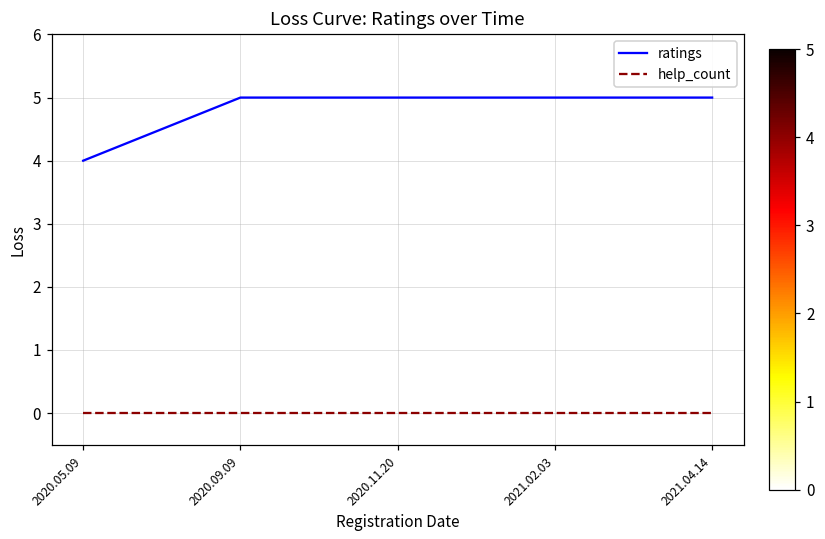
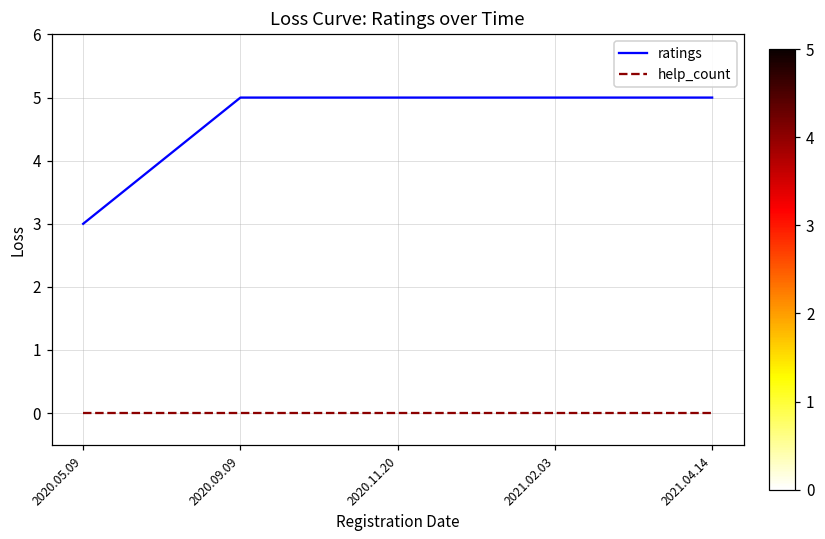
ratings, 2020.05.09: 4 -> 3
